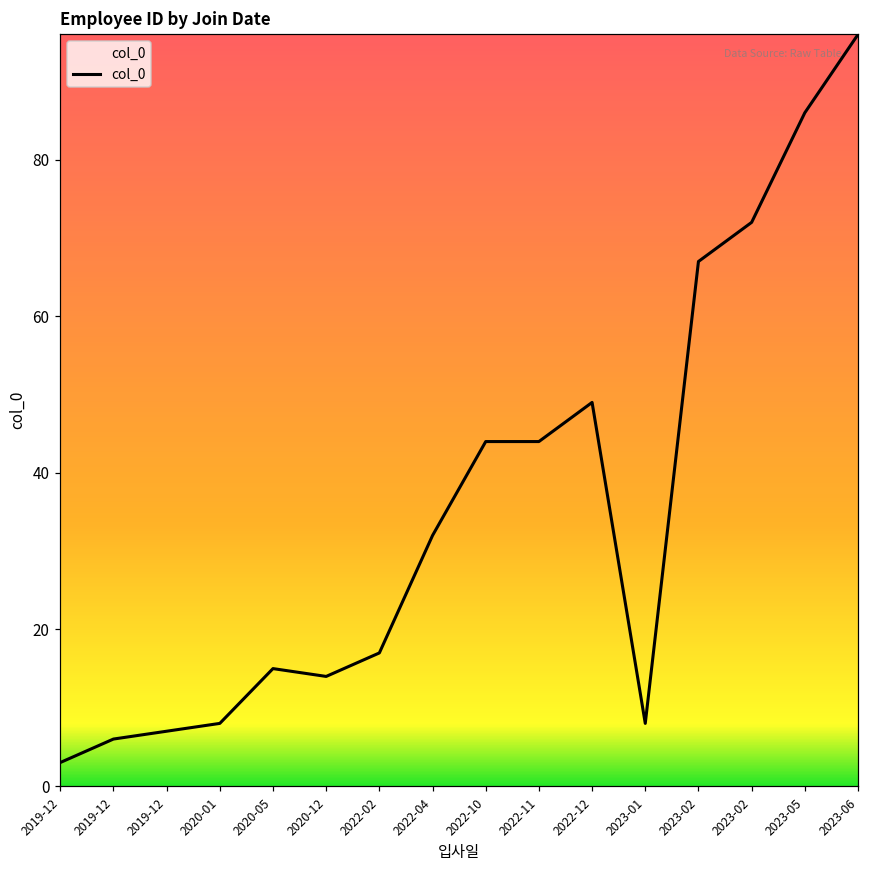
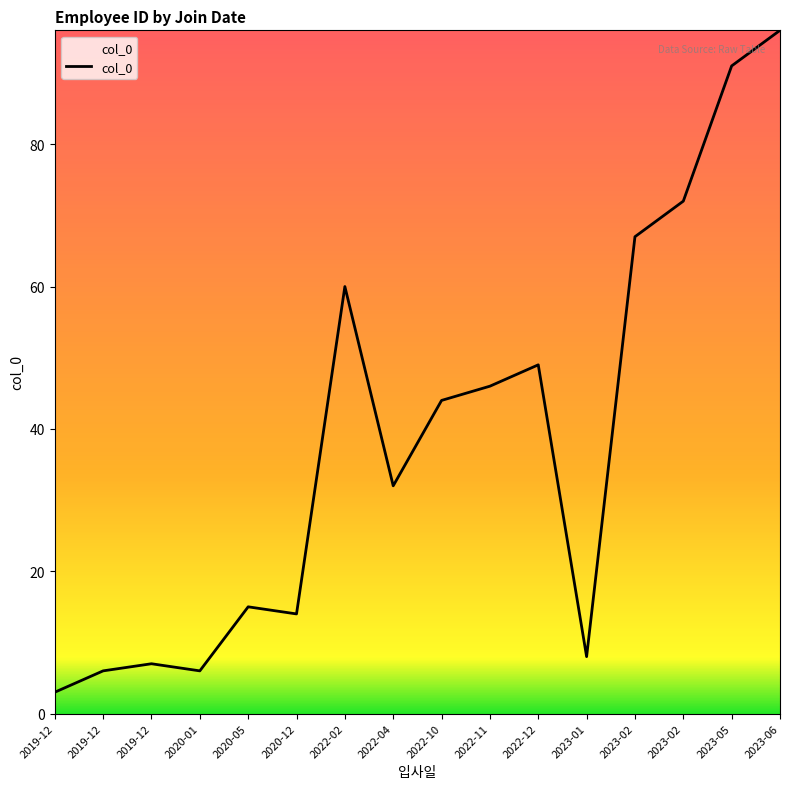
2020-01: 8 -> 6
2022-02: 17 -> 60
2022-11: 44 -> 46
2023-05: 86 -> 91
